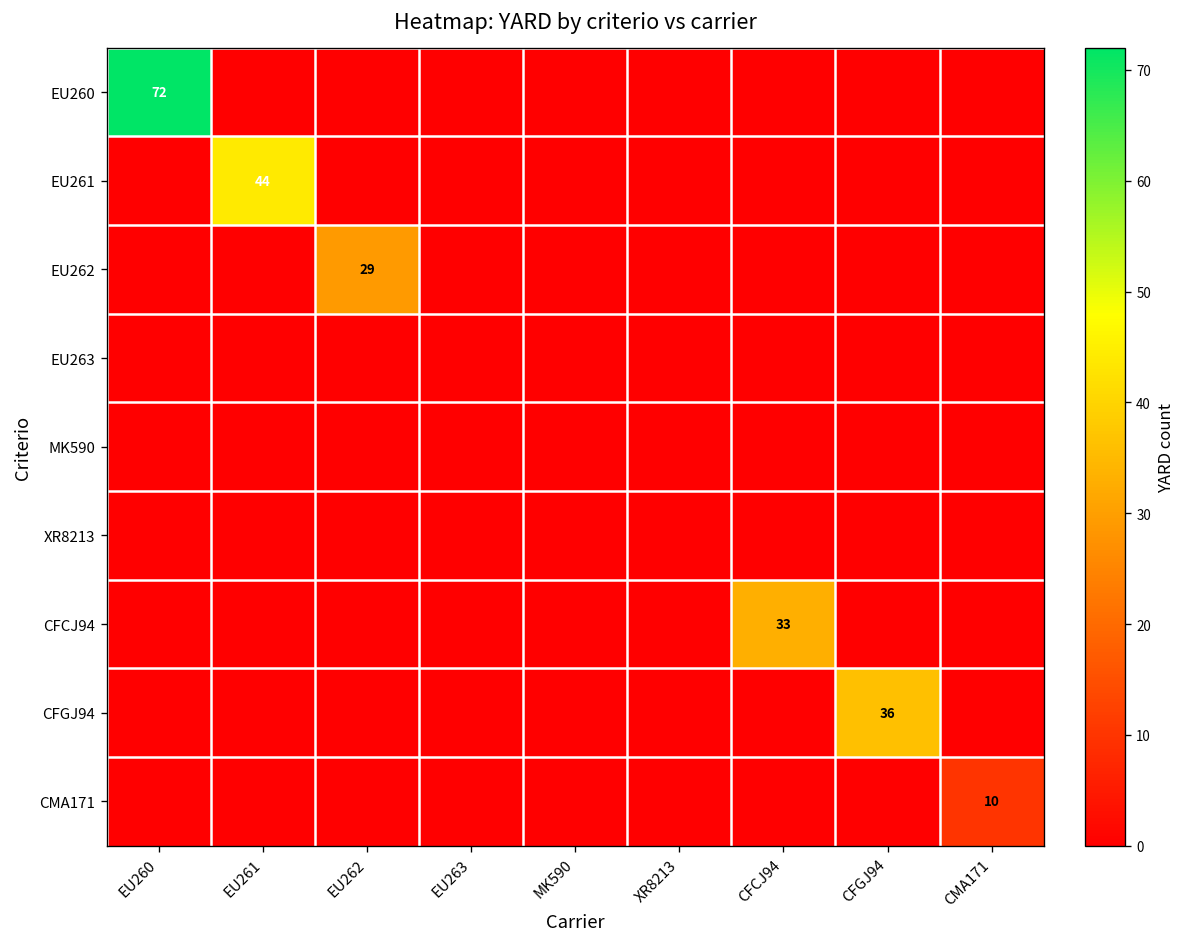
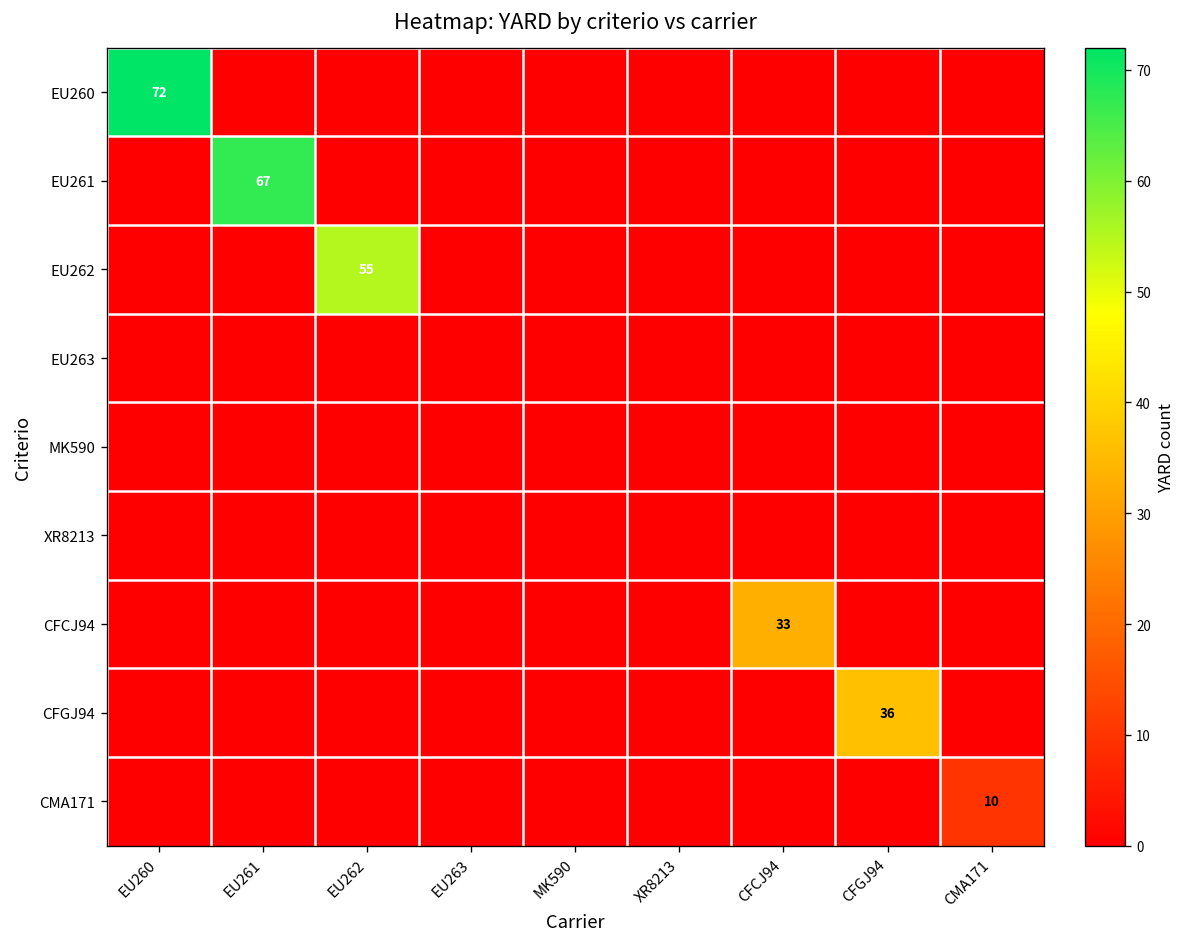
EU261, EU261: 44 -> 67
EU262, EU262: 29 -> 55
